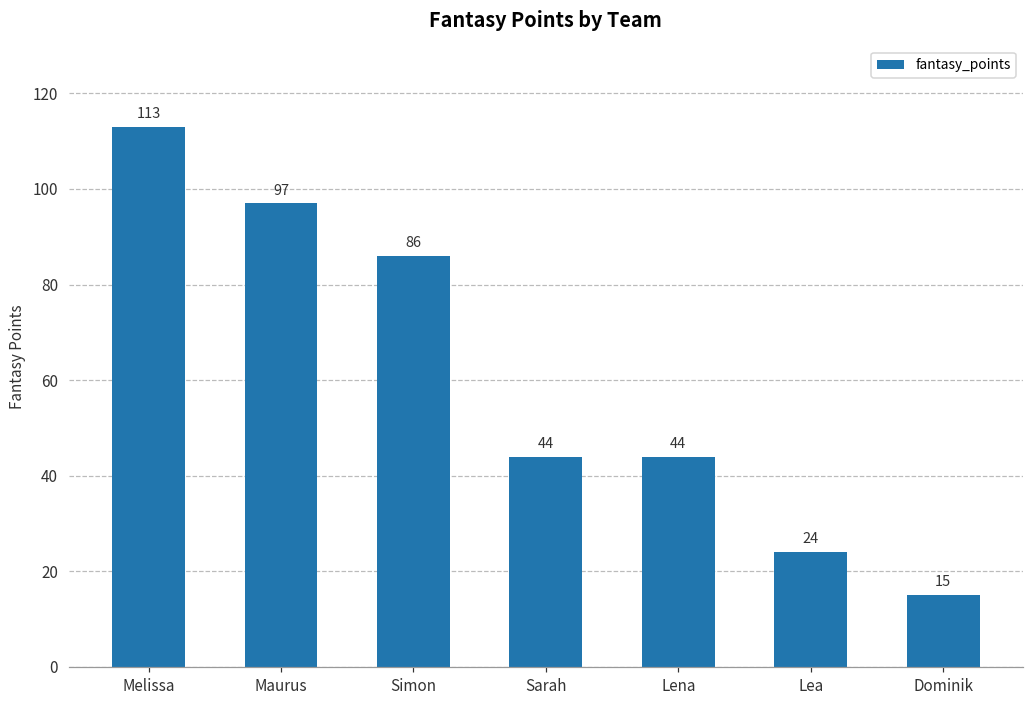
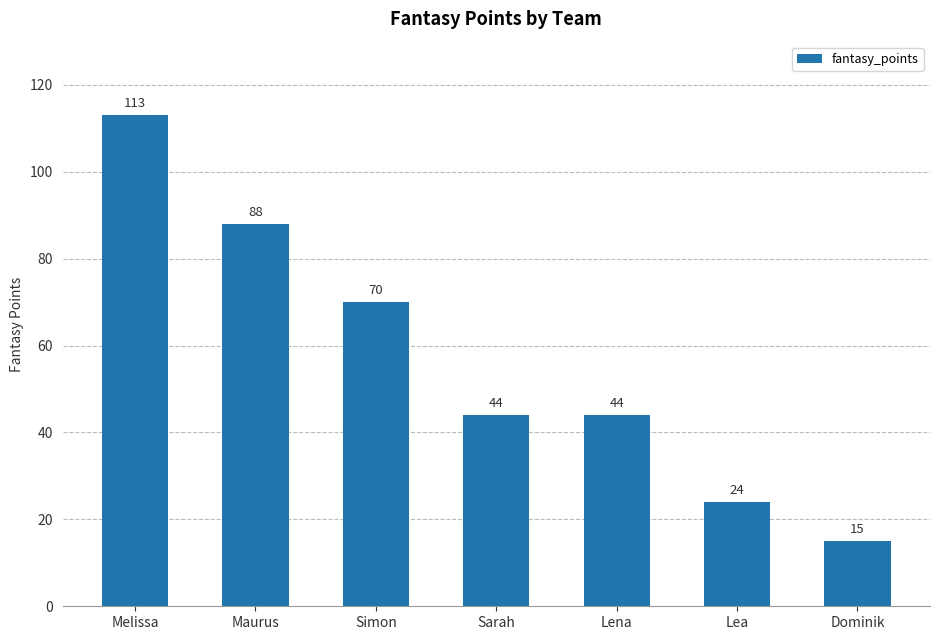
Maurus: 97 -> 88
Simon: 86 -> 70
